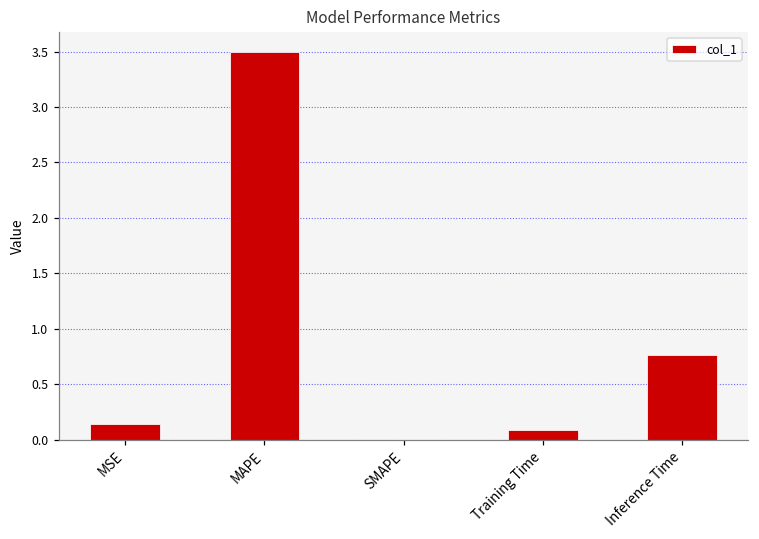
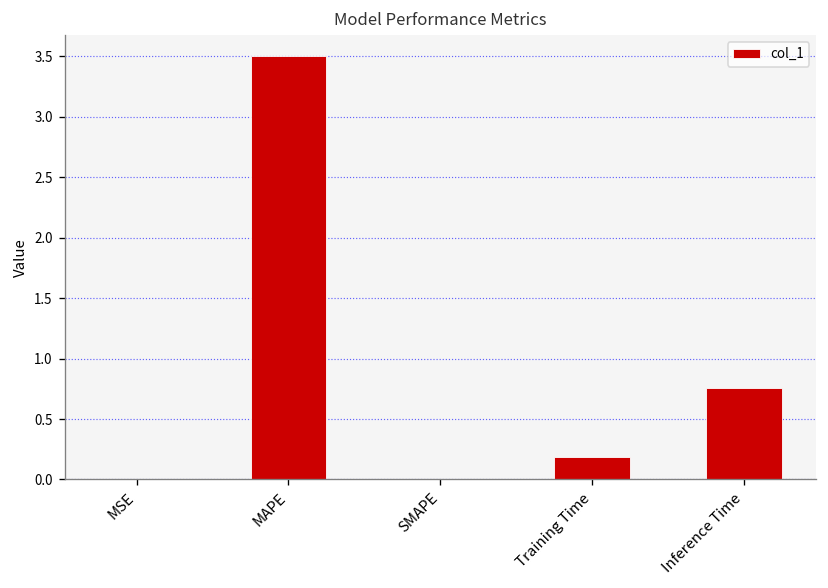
MSE: 0.14 -> 0.00
Training Time: 0.09 -> 0.19
